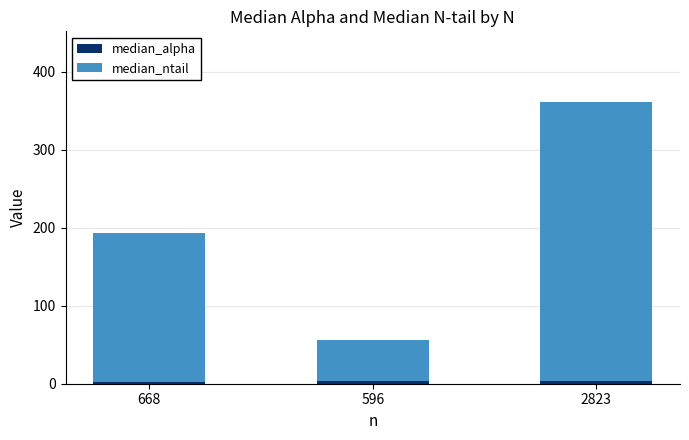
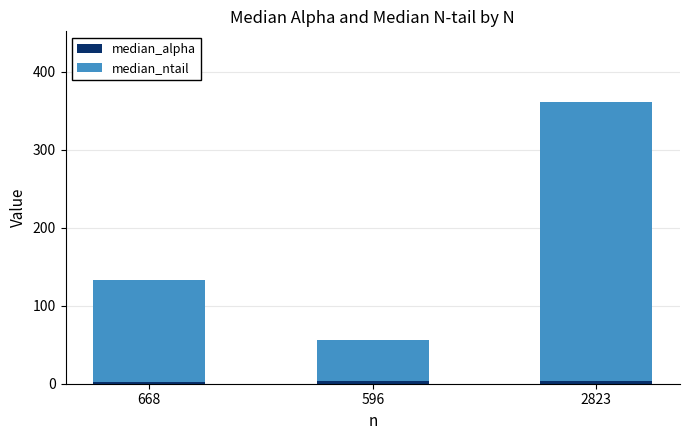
median_ntail, 668: 190 -> 130
